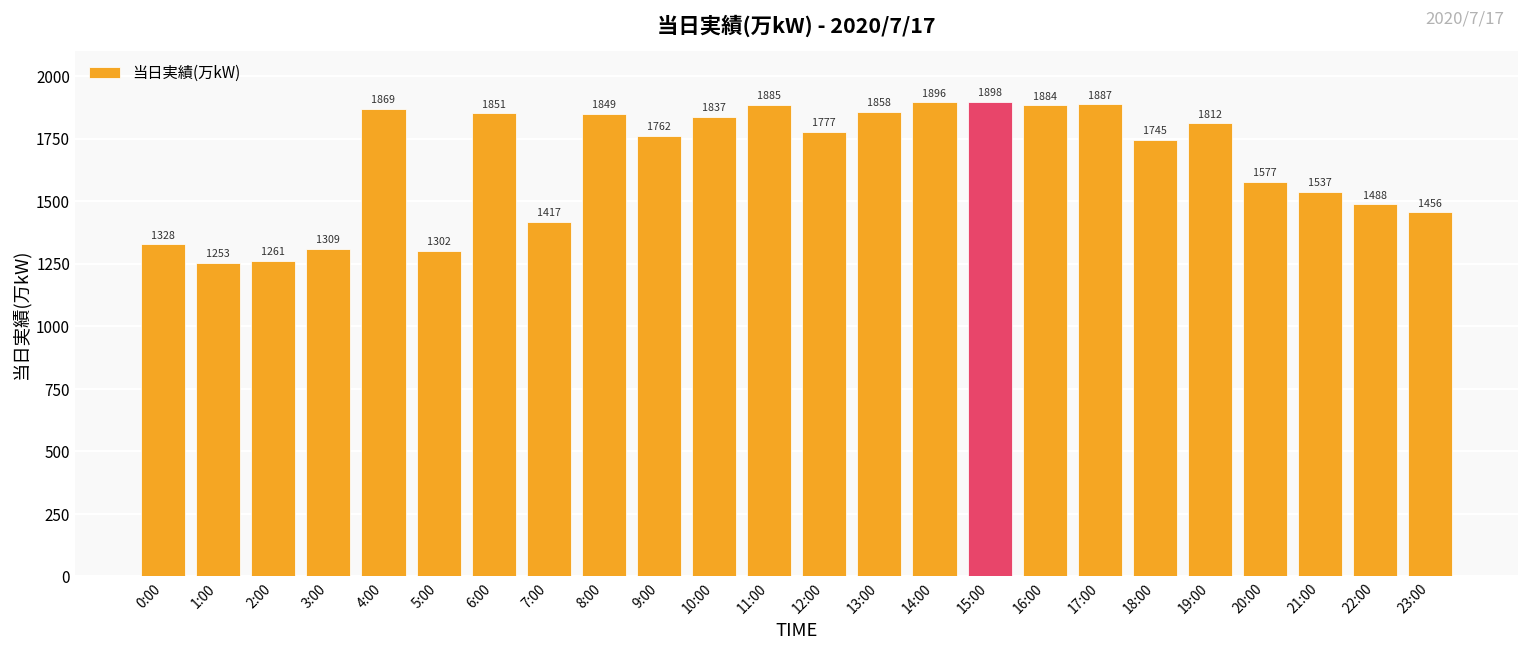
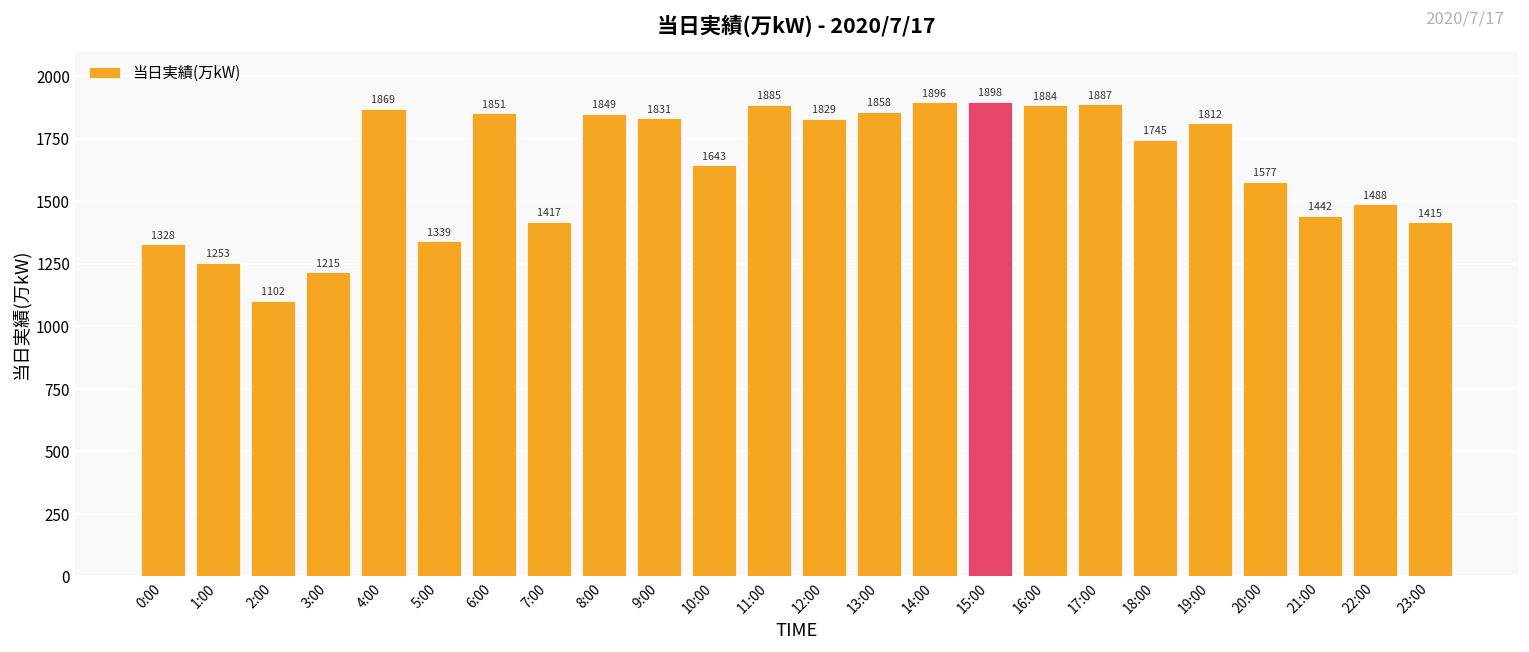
2:00: 1261 -> 1102
3:00: 1309 -> 1215
5:00: 1302 -> 1339
9:00: 1762 -> 1831
10:00: 1837 -> 1643
12:00: 1777 -> 1829
21:00: 1537 -> 1442
23:00: 1456 -> 1415
